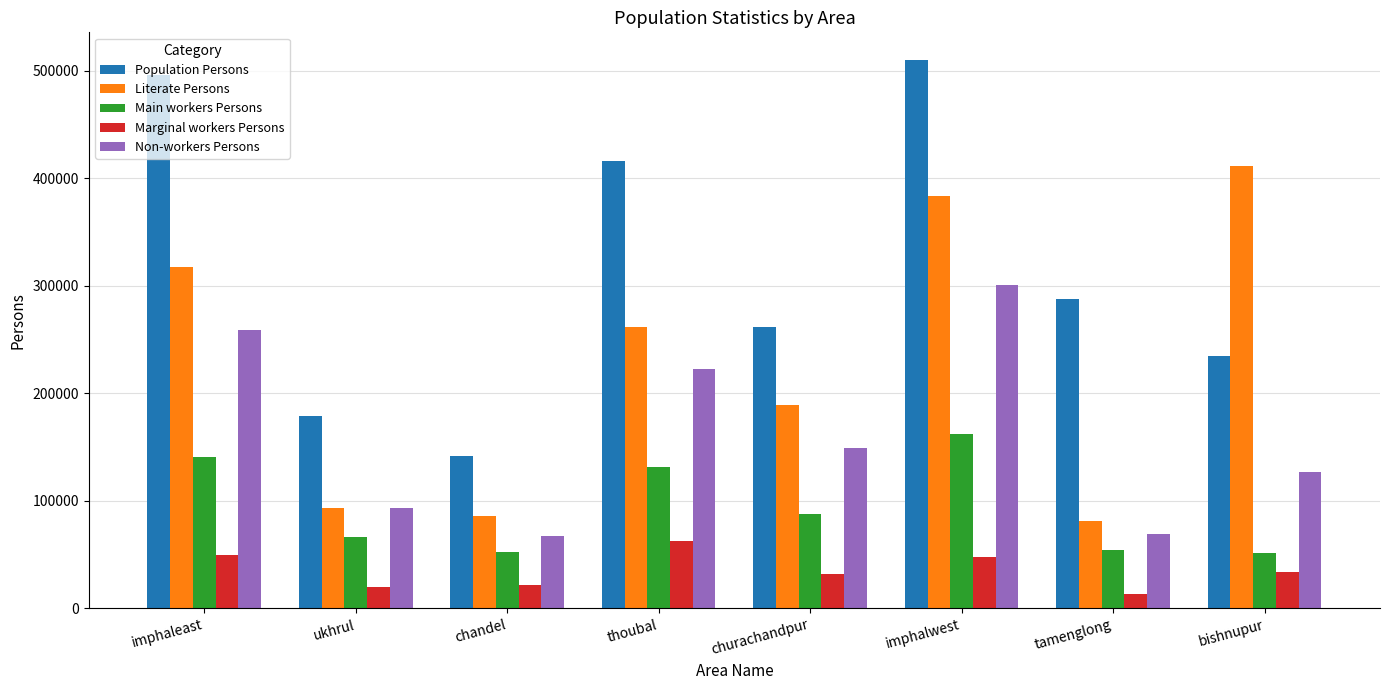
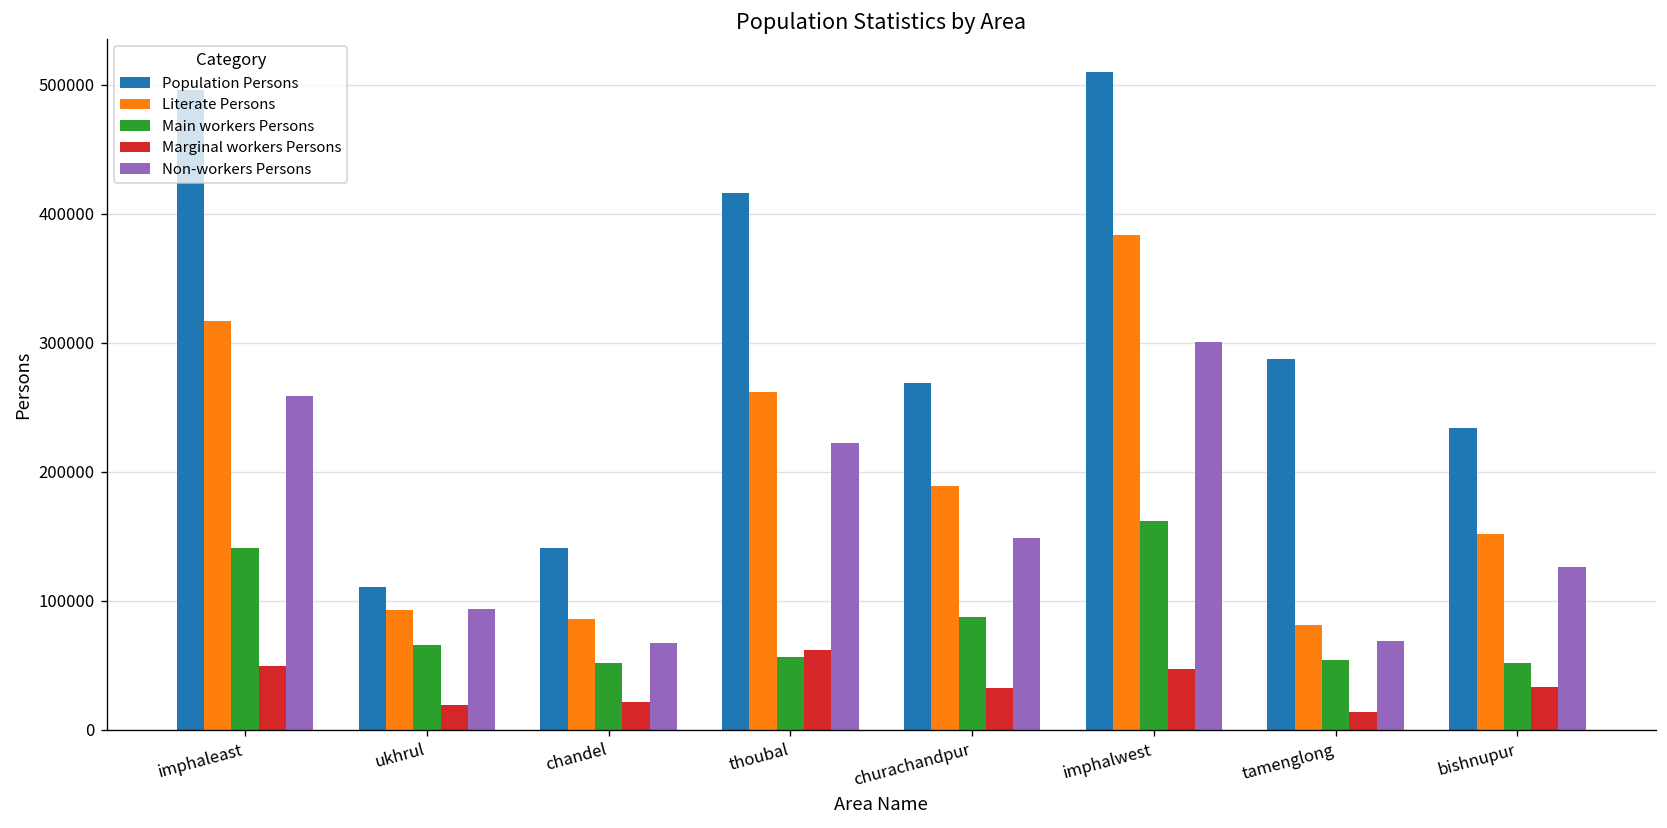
Population Persons, ukhrul: 179000 -> 111000
Main workers Persons, thoubal: 131000 -> 57000
Population Persons, churachandpur: 261000 -> 269000
Literate Persons, bishnupur: 412000 -> 152000
